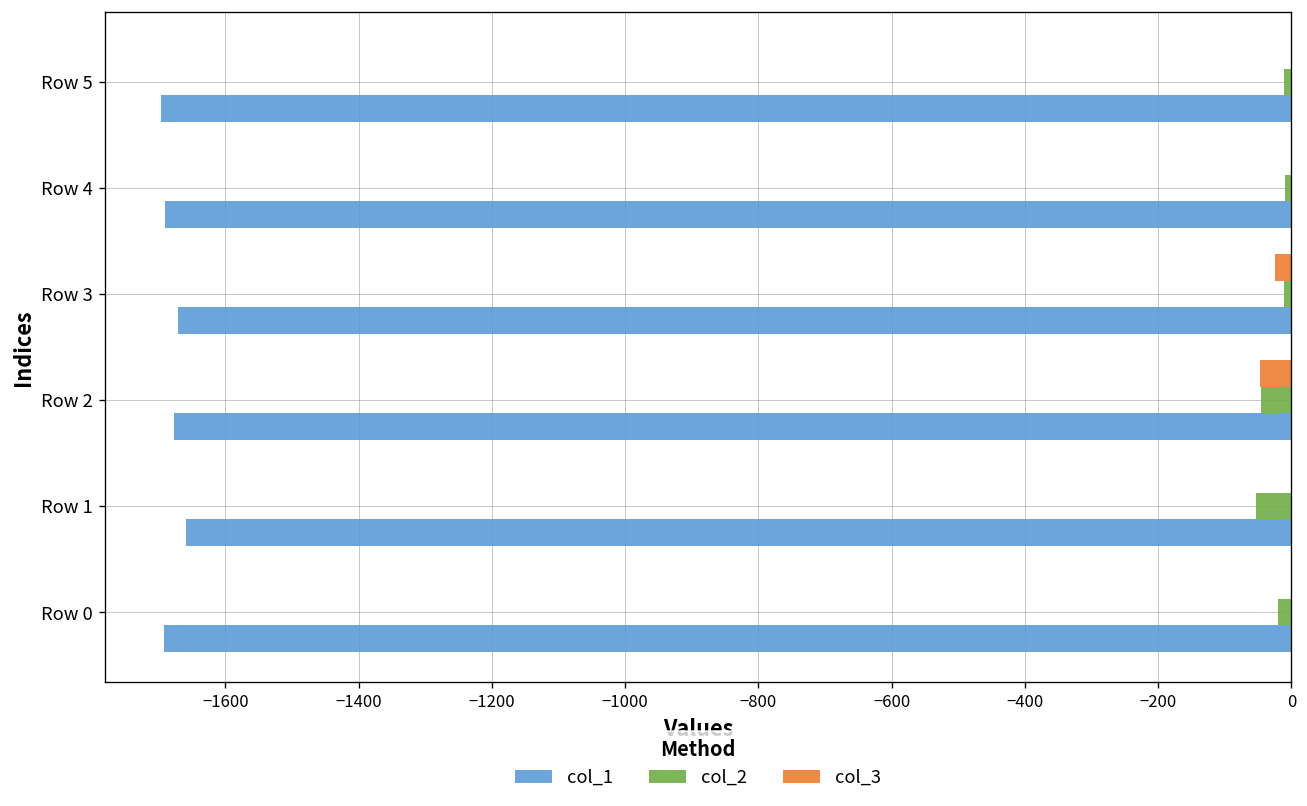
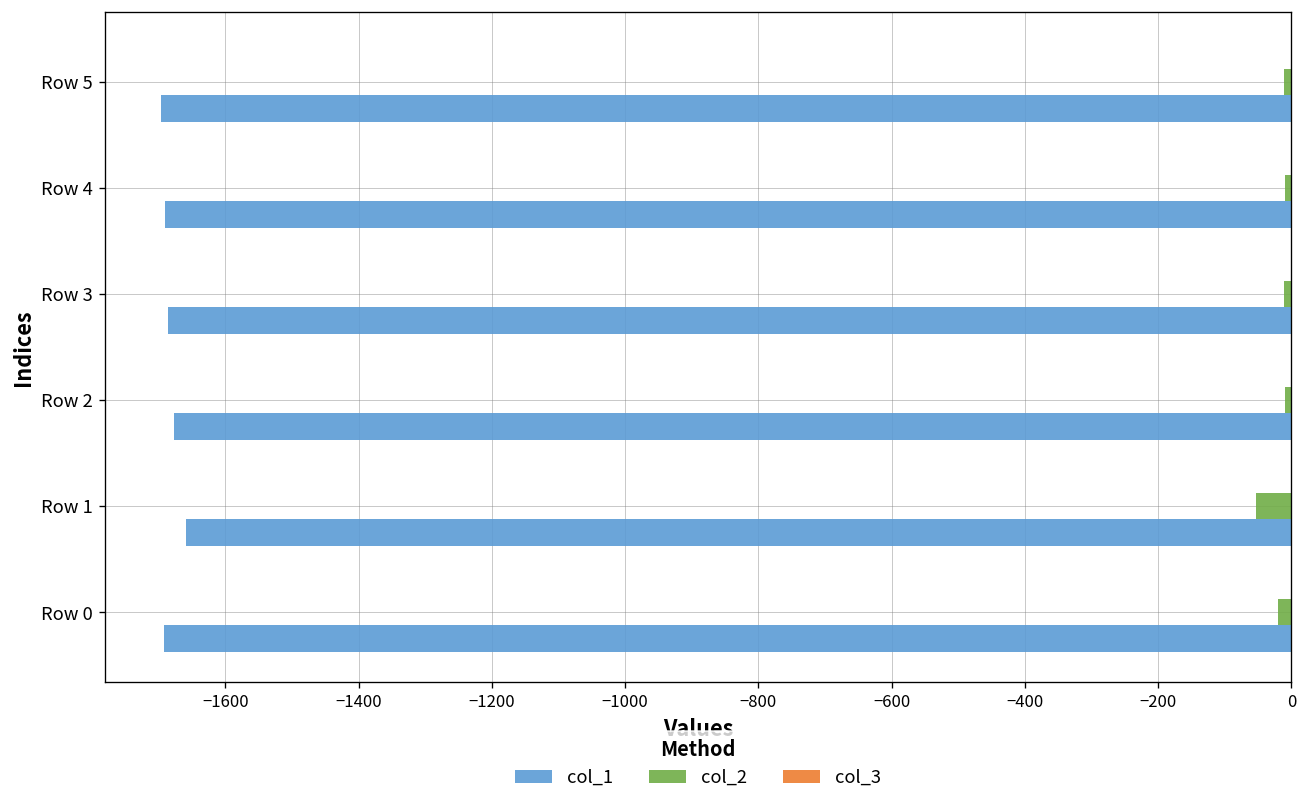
col_3, Row 3: -20 -> 0
col_1, Row 3: -1670 -> -1690
col_3, Row 2: -50 -> 0
col_2, Row 2: -50 -> -10
